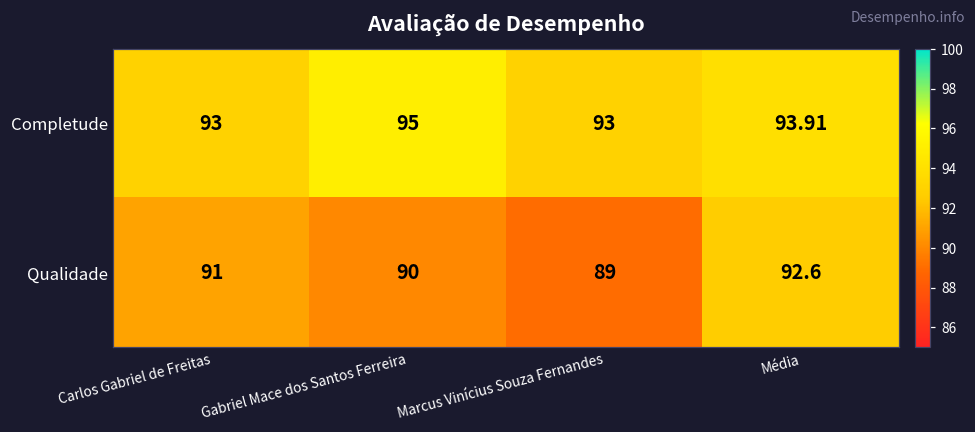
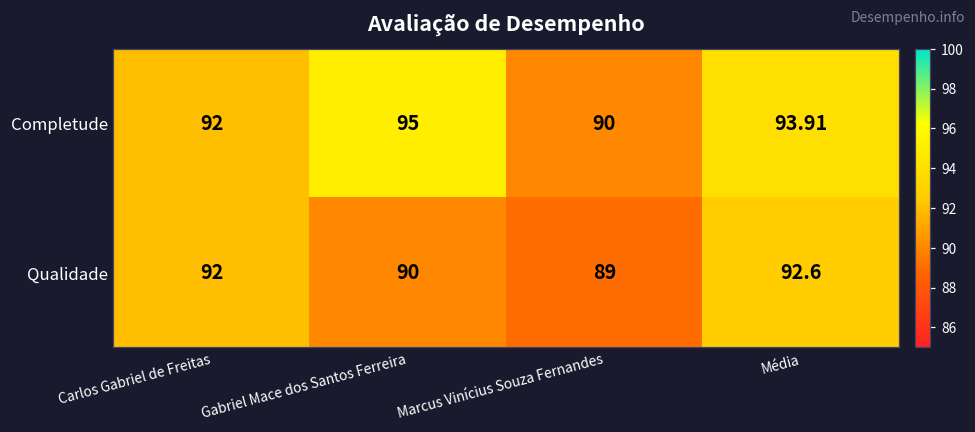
Completude, Carlos Gabriel de Freitas: 93 -> 92
Completude, Marcus Vinícius Souza Fernandes: 93 -> 90
Qualidade, Carlos Gabriel de Freitas: 91 -> 92
